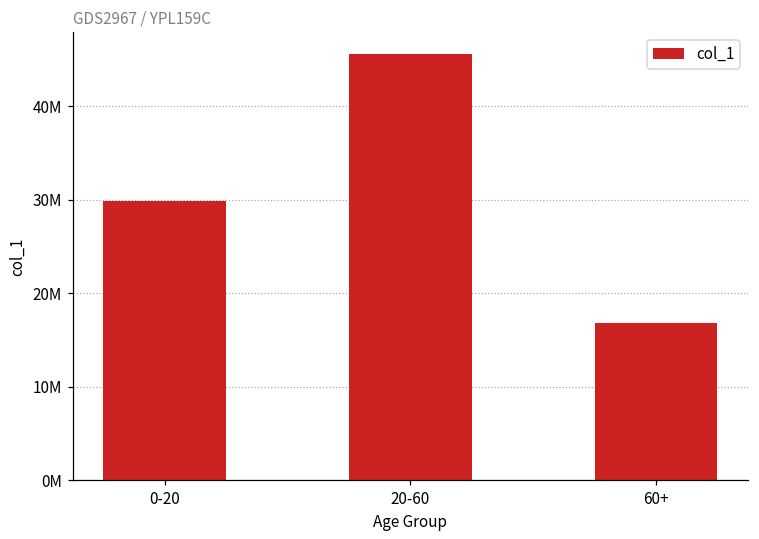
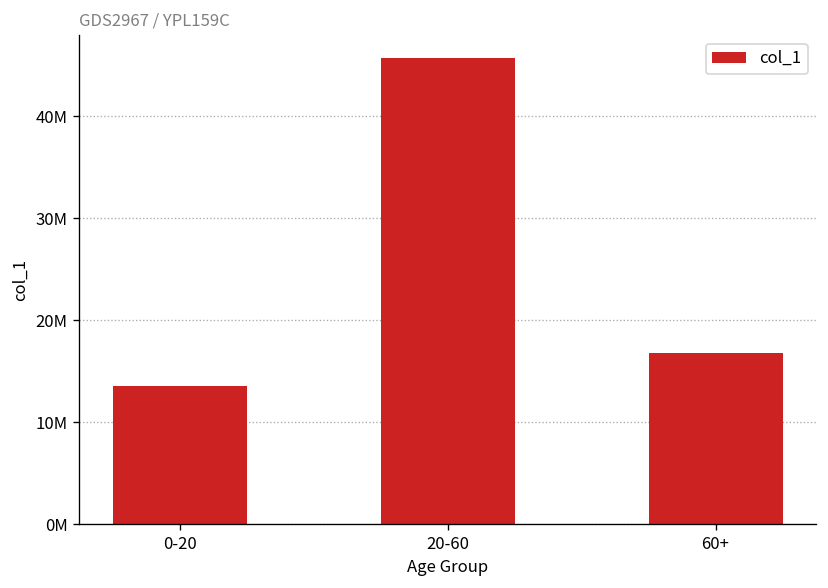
0-20: 30000000 -> 14000000
